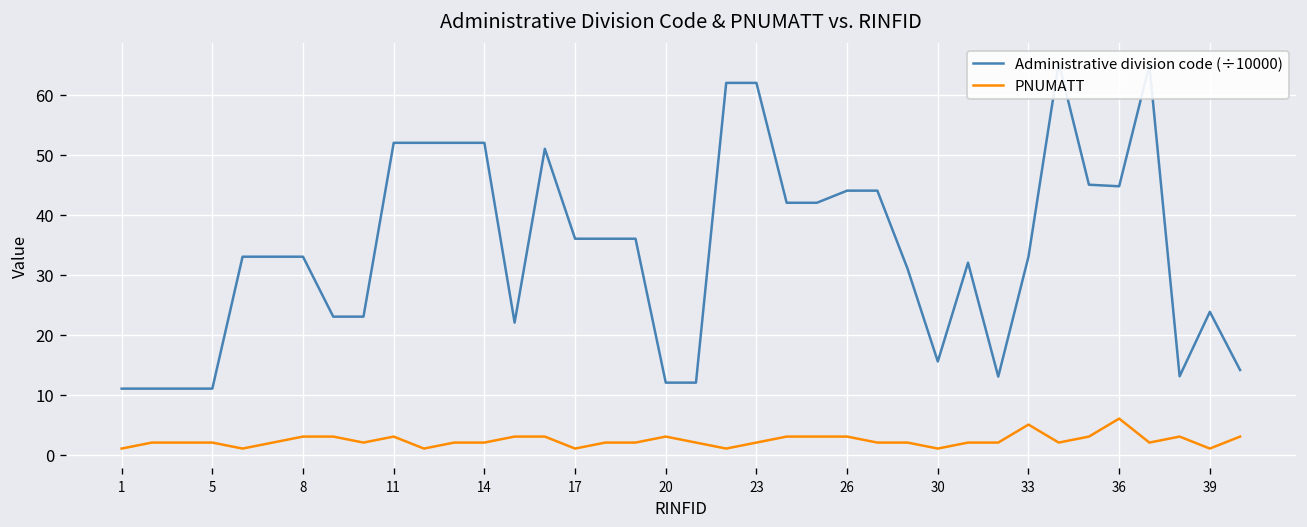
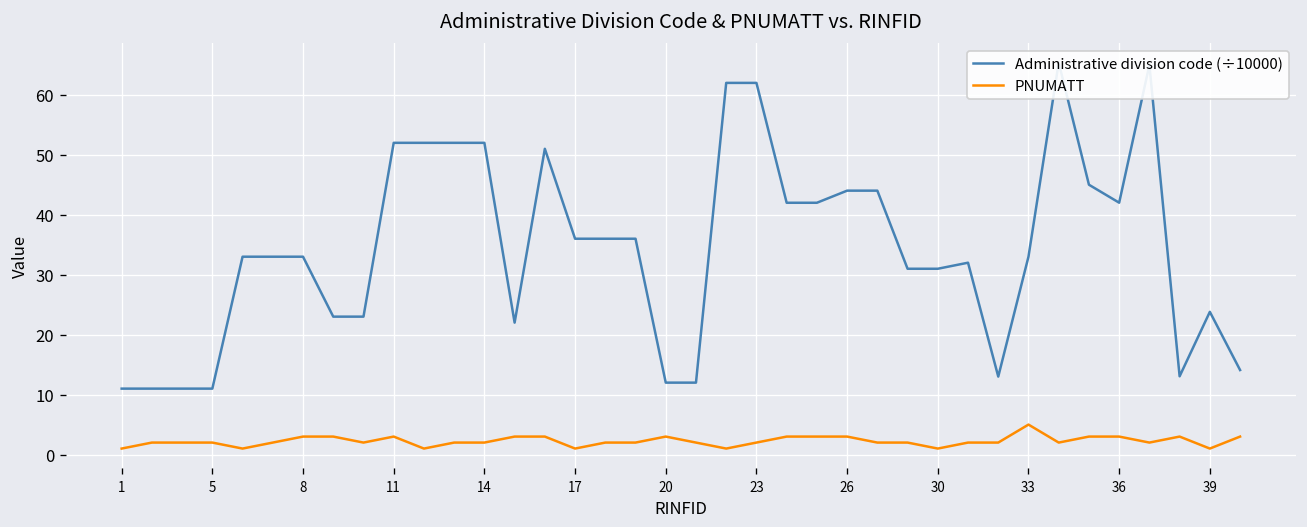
Administrative division code (÷10000), 30: 16 -> 31
Administrative division code (÷10000), 36: 45 -> 42
PNUMATT, 36: 6 -> 3
